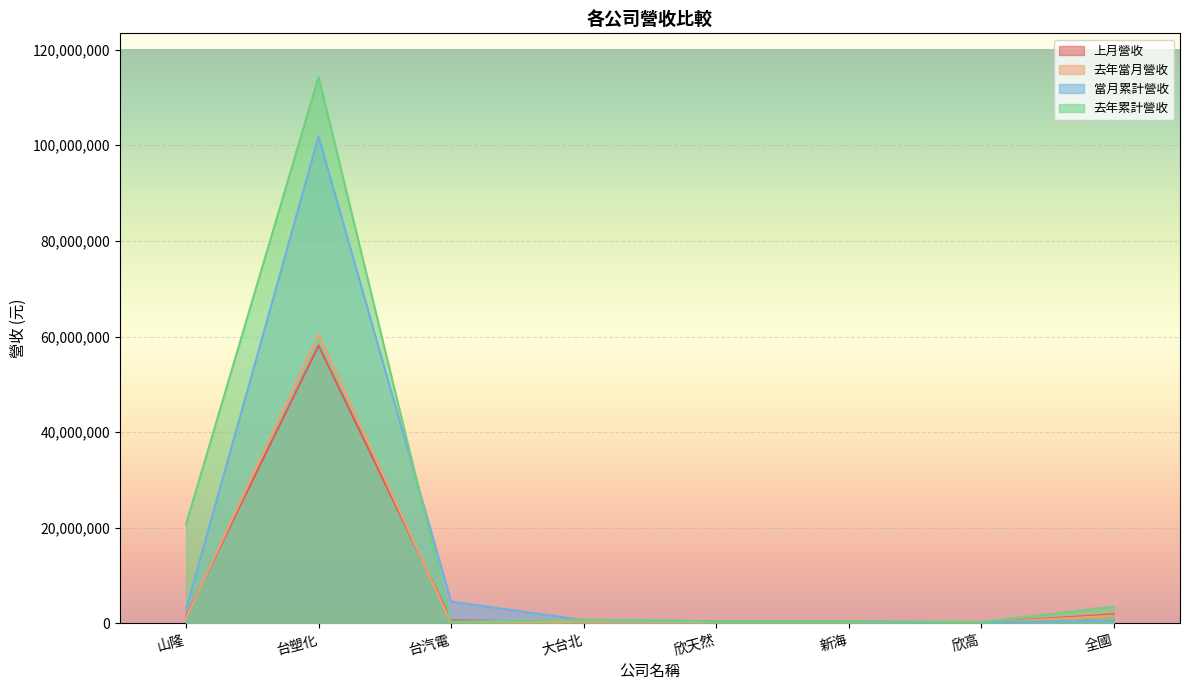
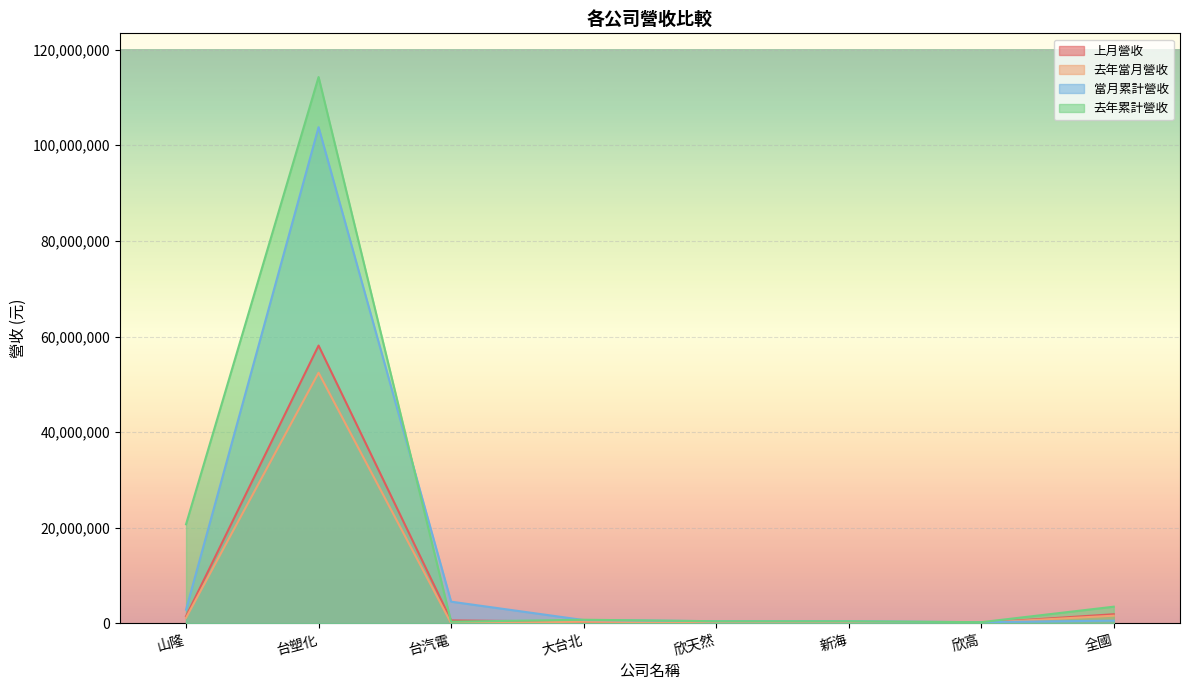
去年當月營收, 台塑化: 60,000,000 -> 52,000,000
當月累計營收, 台塑化: 102,000,000 -> 104,000,000
